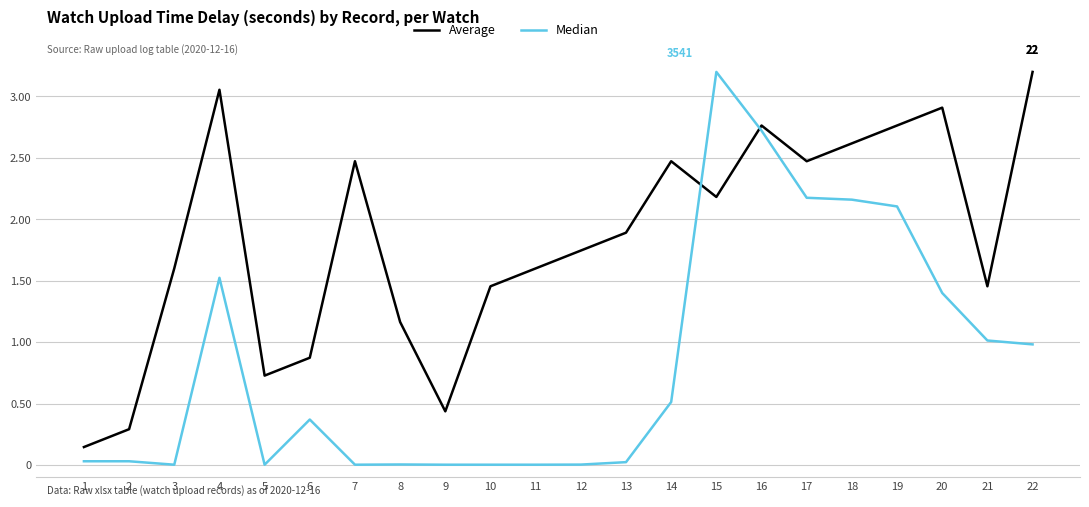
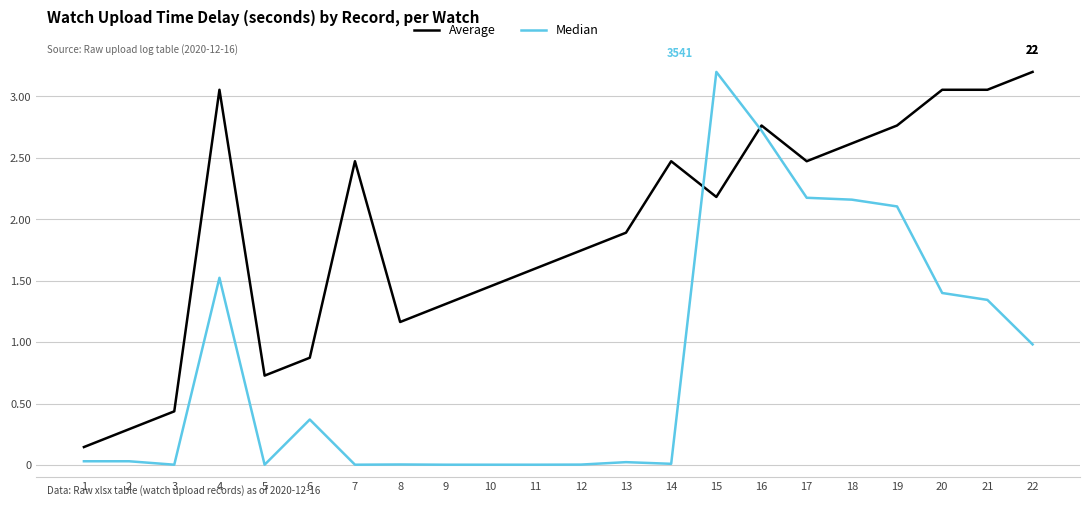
Average, 3: 1.60 -> 0.44
Average, 9: 0.44 -> 1.31
Median, 14: 0.51 -> 0.01
Average, 20: 2.91 -> 3.05
Average, 21: 1.45 -> 3.05
Median, 21: 1.01 -> 1.34
